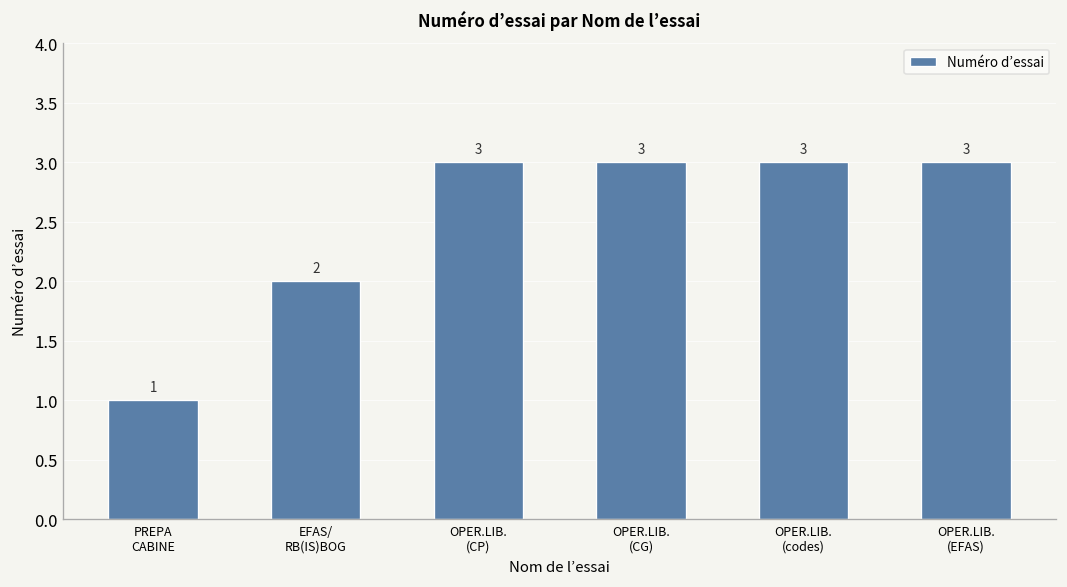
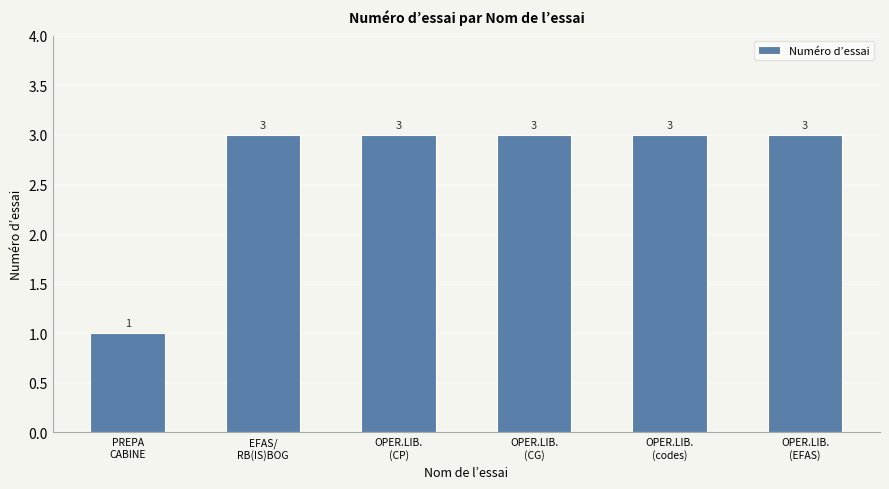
EFAS/ RB(IS)BOG: 2 -> 3
